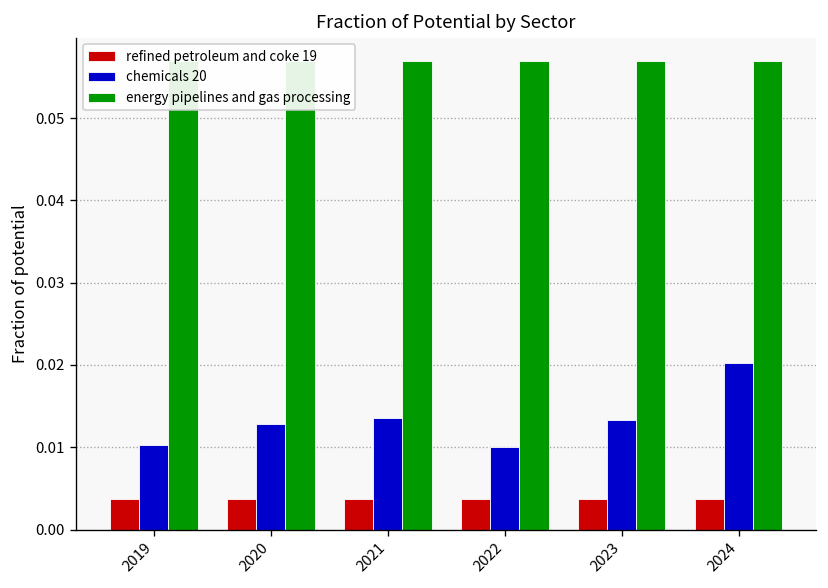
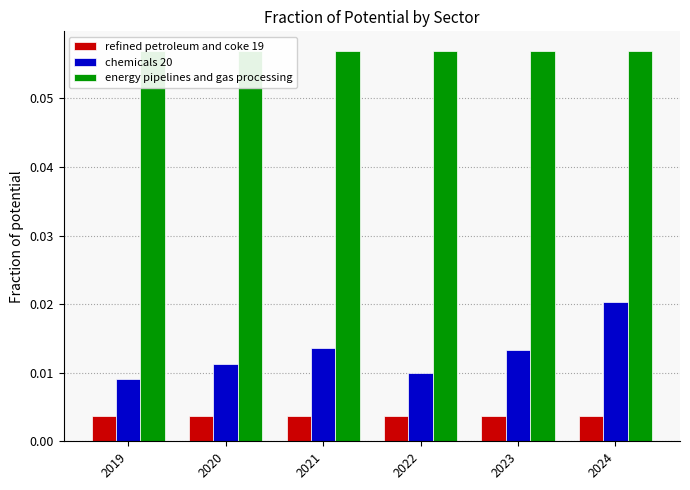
chemicals 20, 2019: 0.010 -> 0.009
chemicals 20, 2020: 0.013 -> 0.011
